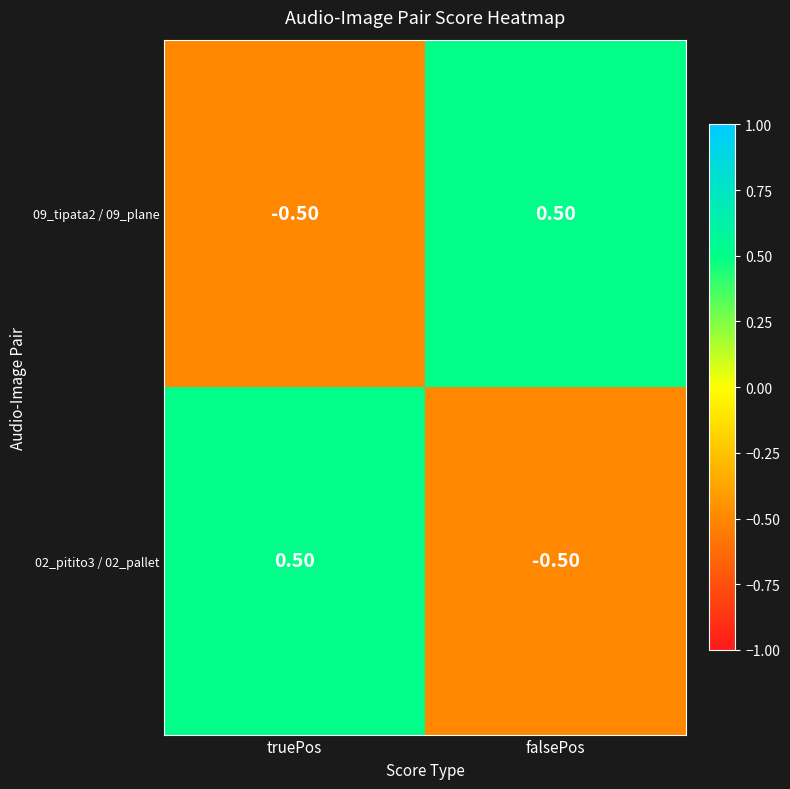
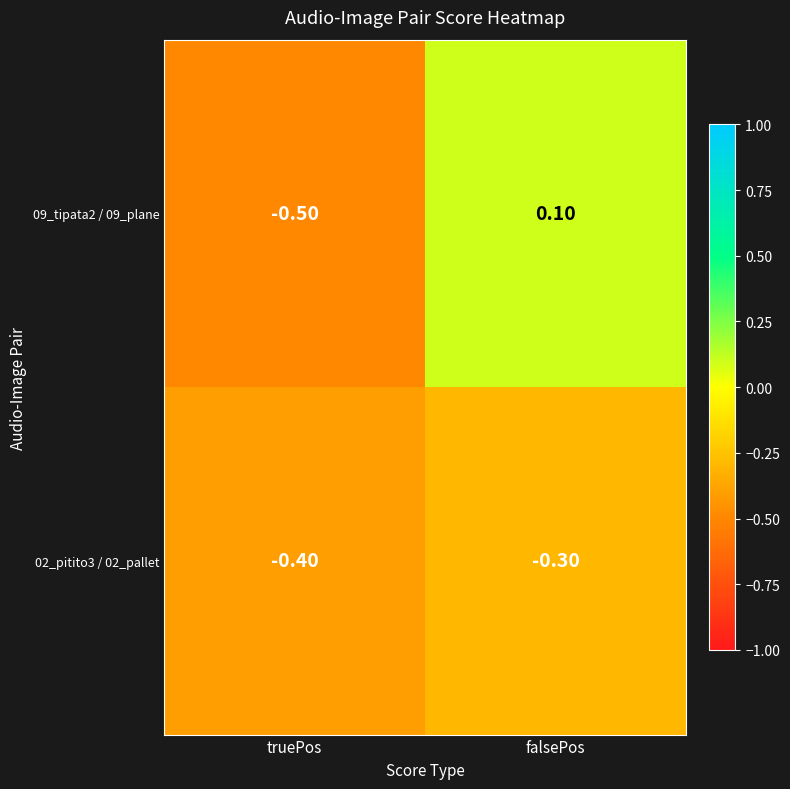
09_tipata2 / 09_plane, falsePos: 0.50 -> 0.10
02_pitito3 / 02_pallet, truePos: 0.50 -> -0.40
02_pitito3 / 02_pallet, falsePos: -0.50 -> -0.30
